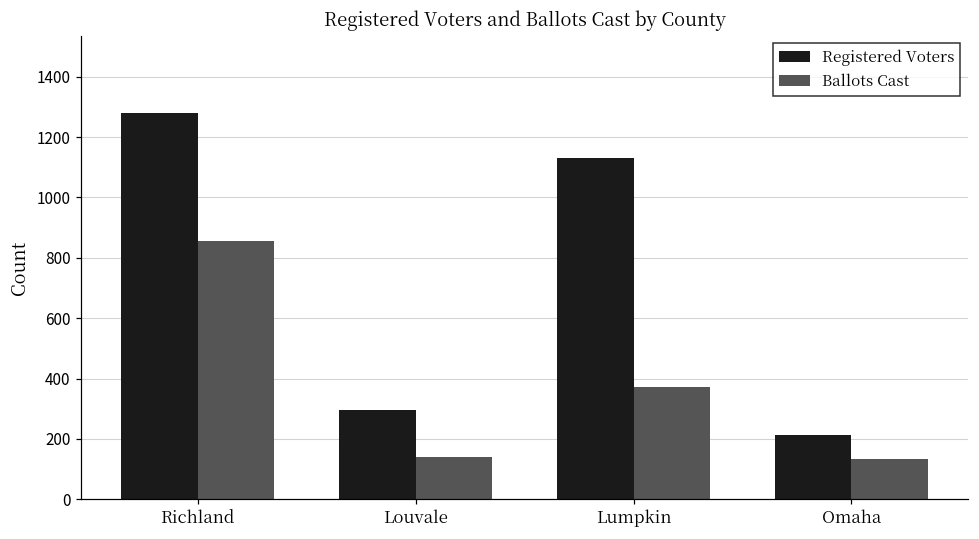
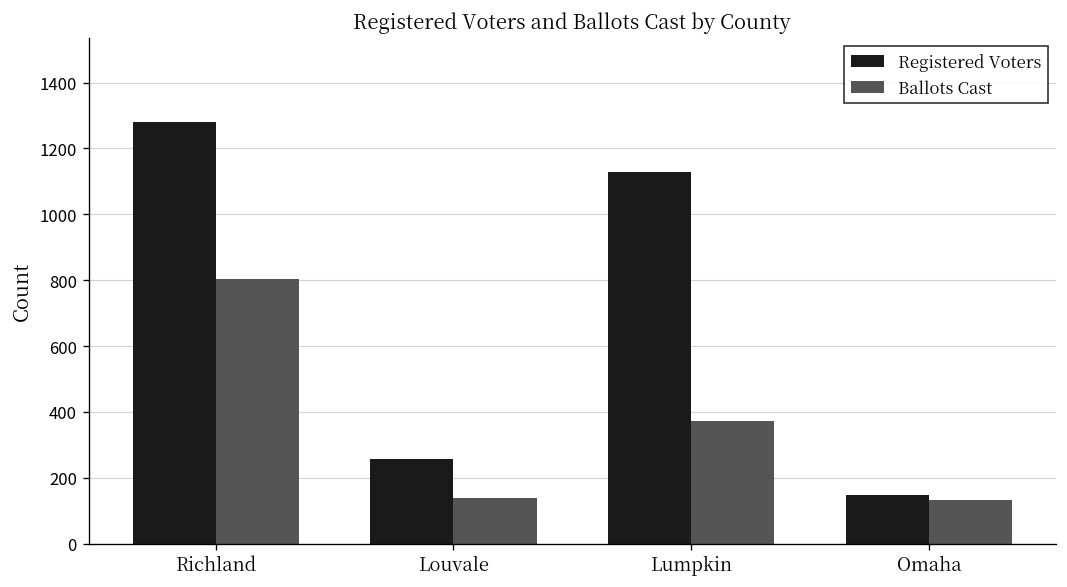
Ballots Cast, Richland: 850 -> 800
Registered Voters, Louvale: 300 -> 260
Registered Voters, Omaha: 210 -> 150
